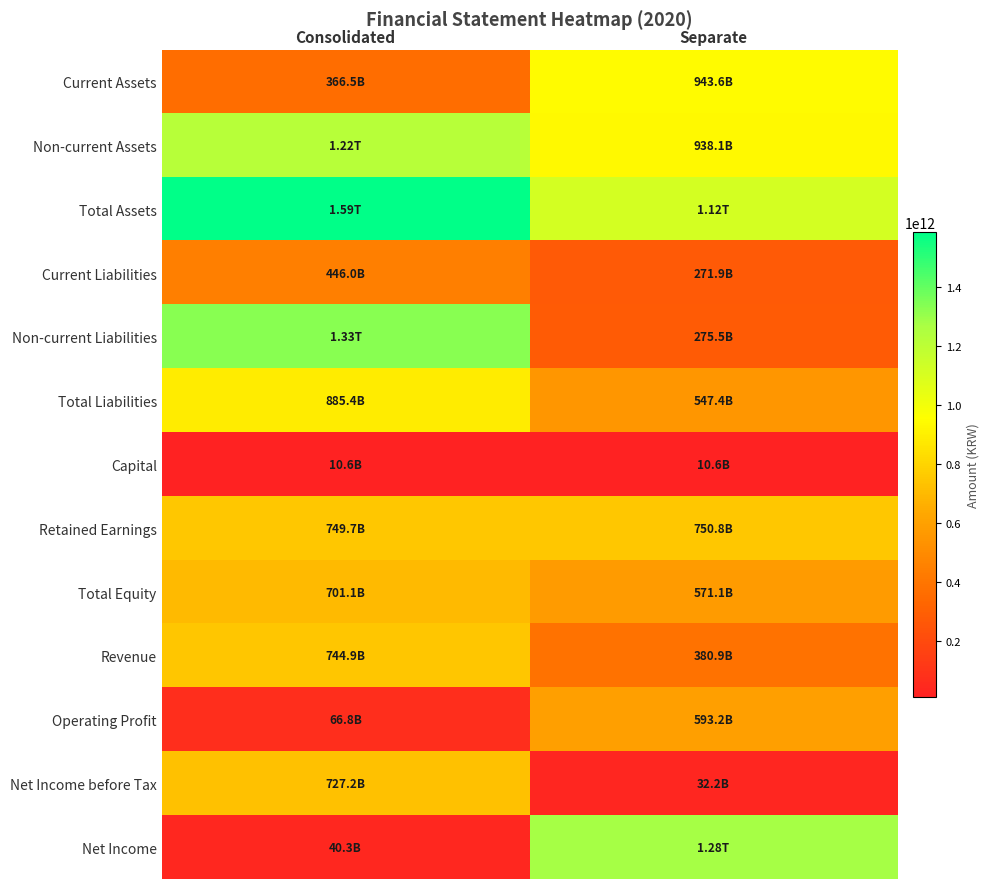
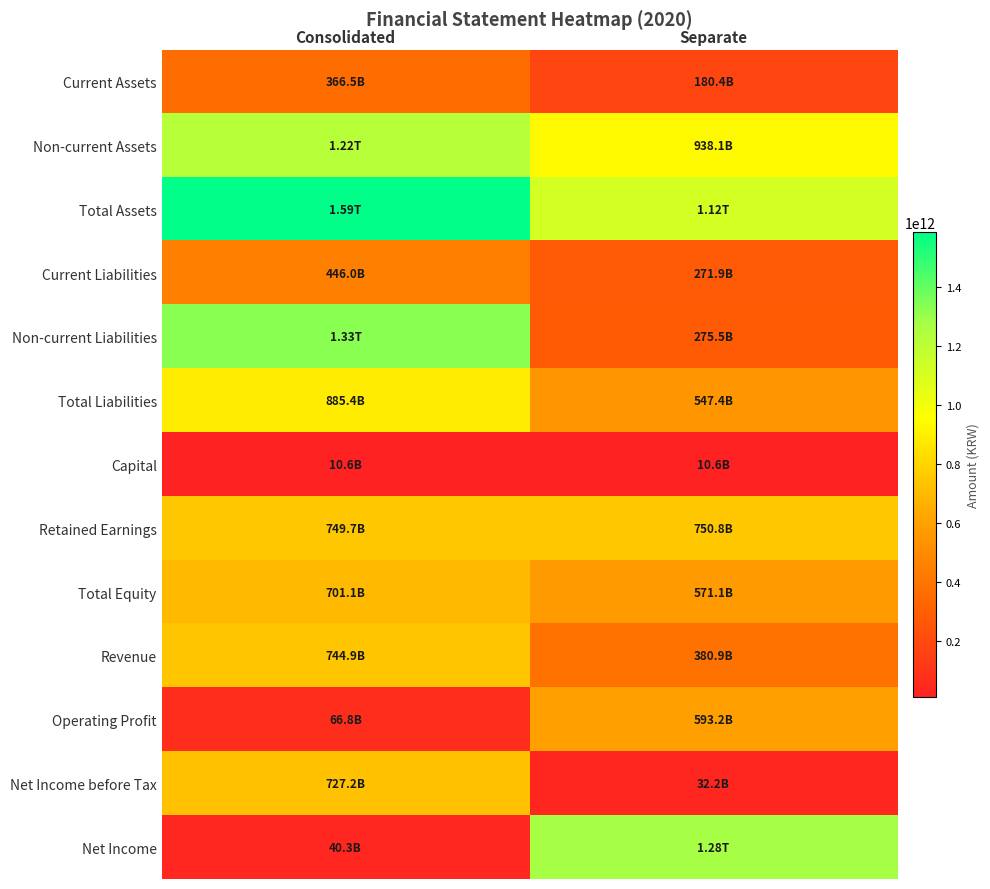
Current Assets, Separate: 943.6B -> 180.4B
